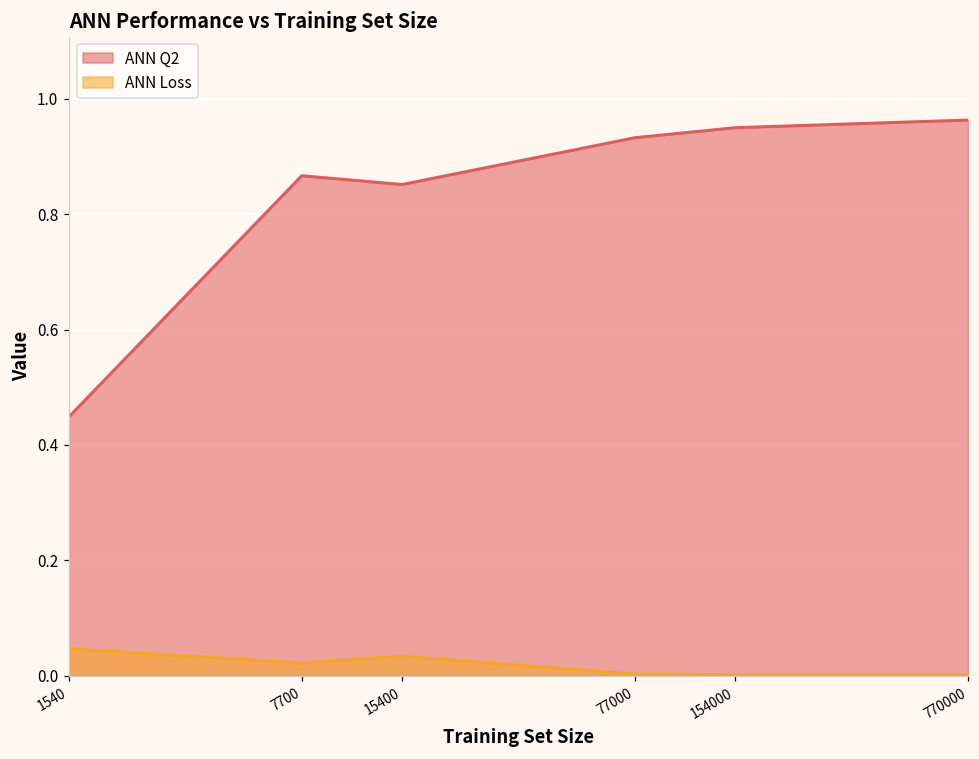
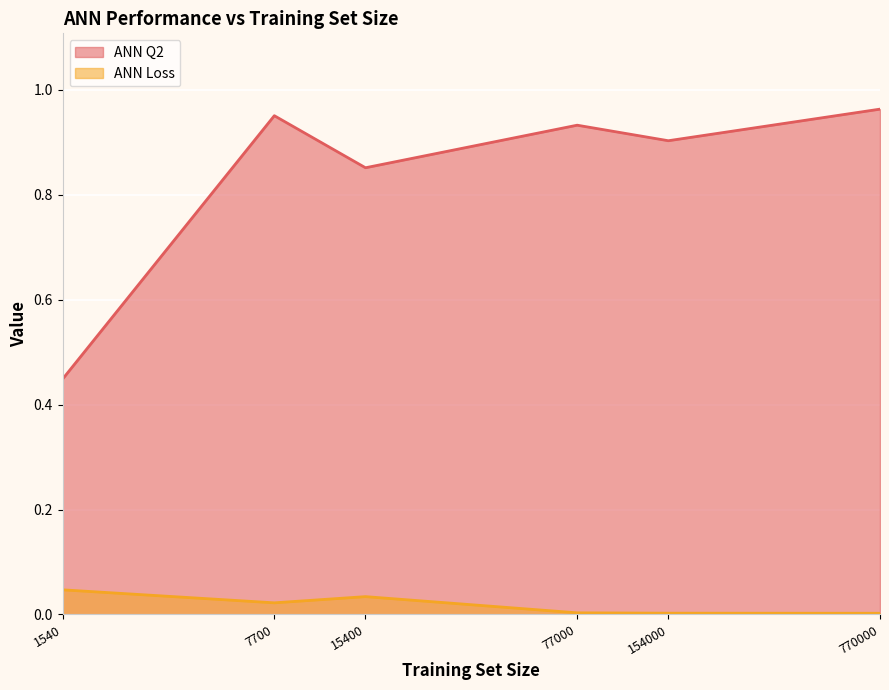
ANN Q2, 7700: 0.87 -> 0.95
ANN Q2, 154000: 0.95 -> 0.90
